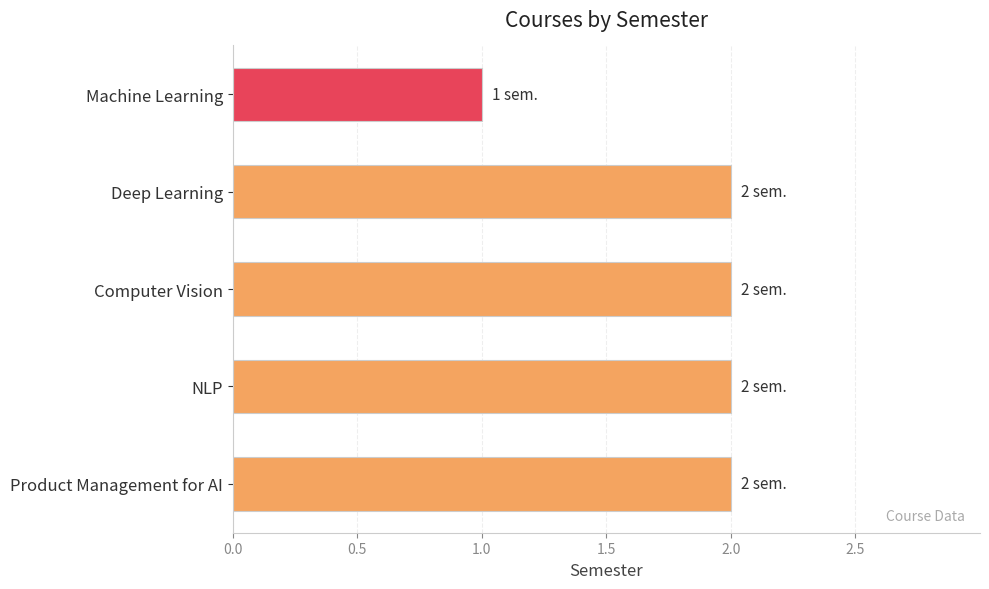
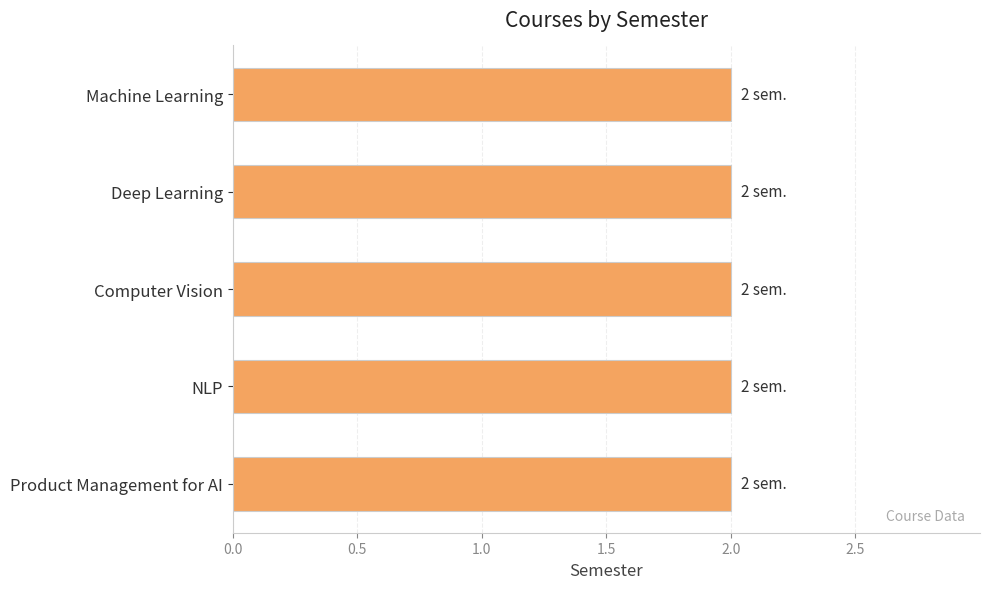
Machine Learning: 1 -> 2
